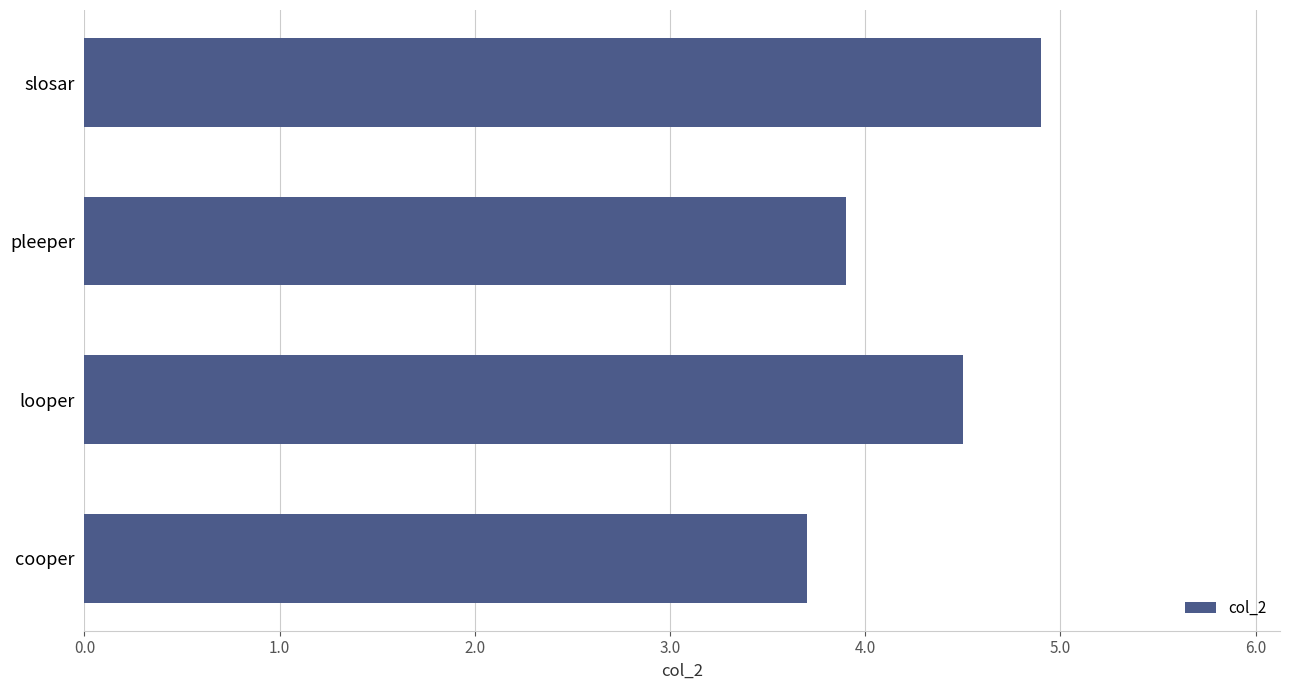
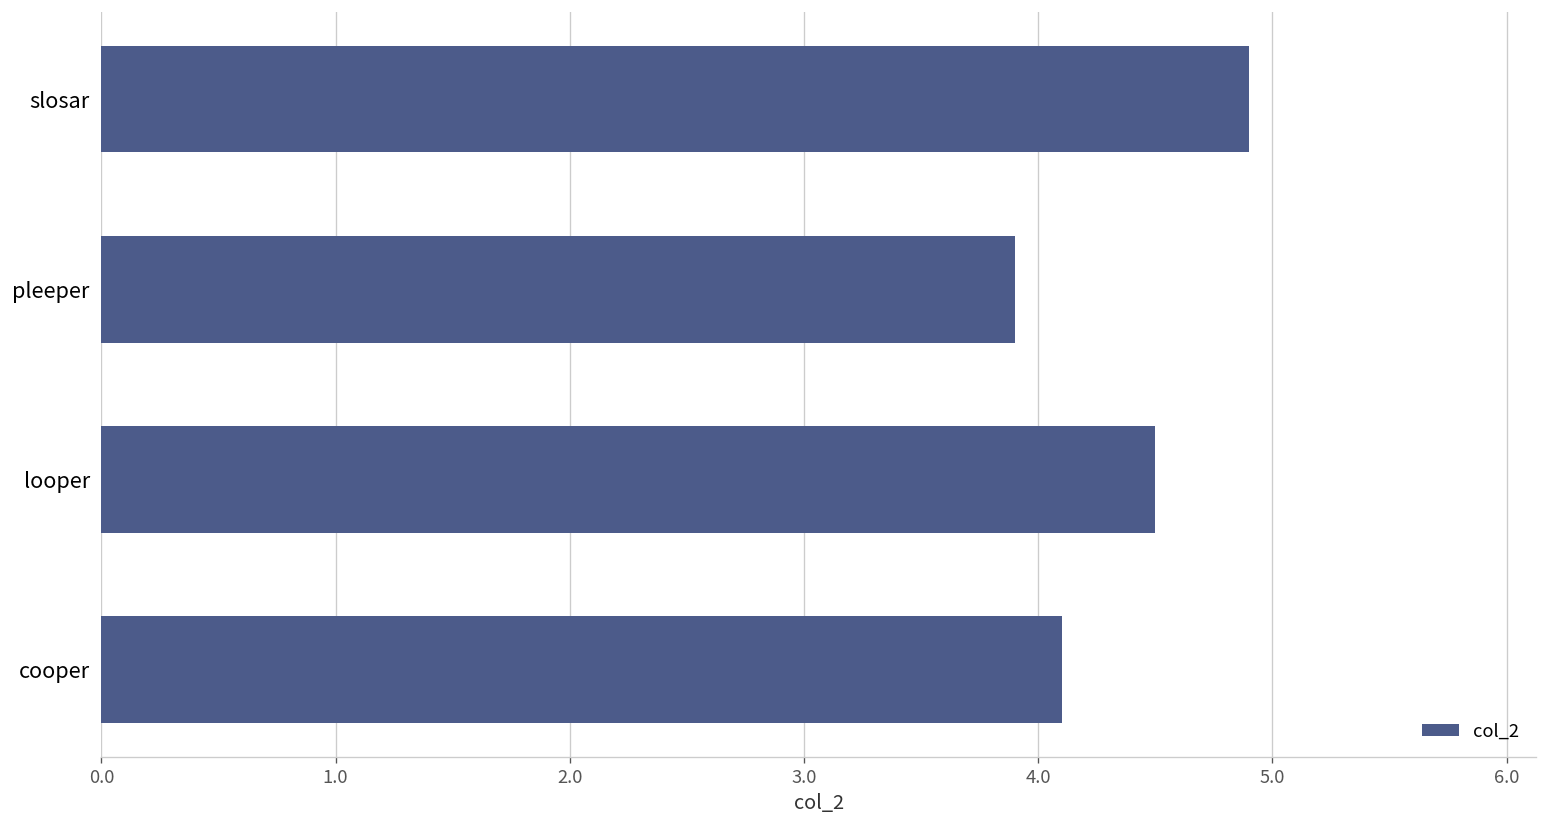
cooper: 3.7 -> 4.1
